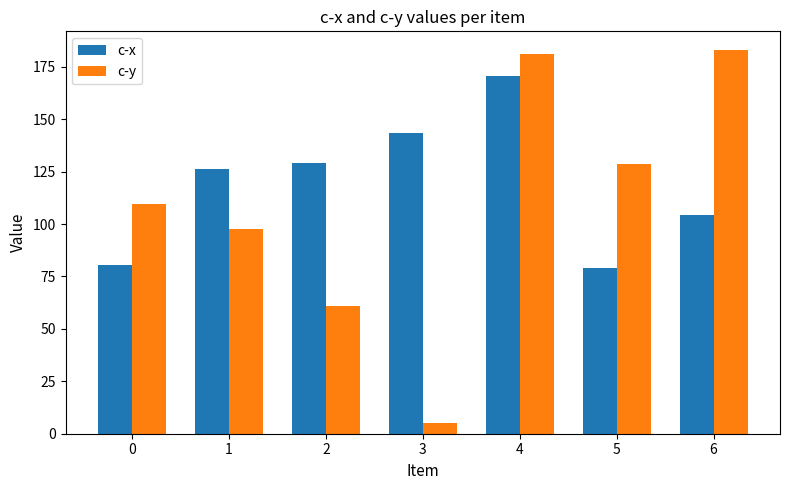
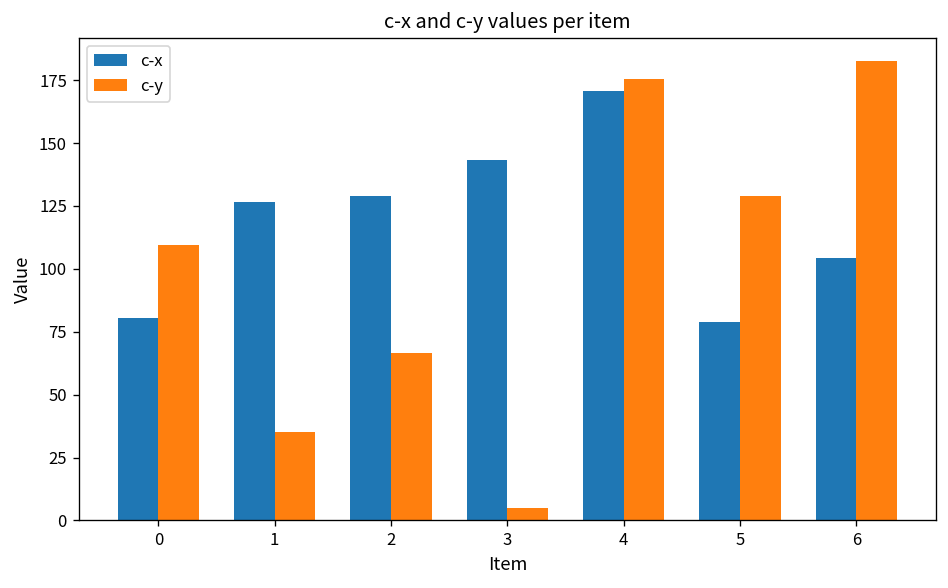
c-y, 1: 98 -> 35
c-y, 2: 61 -> 67
c-y, 4: 181 -> 176
